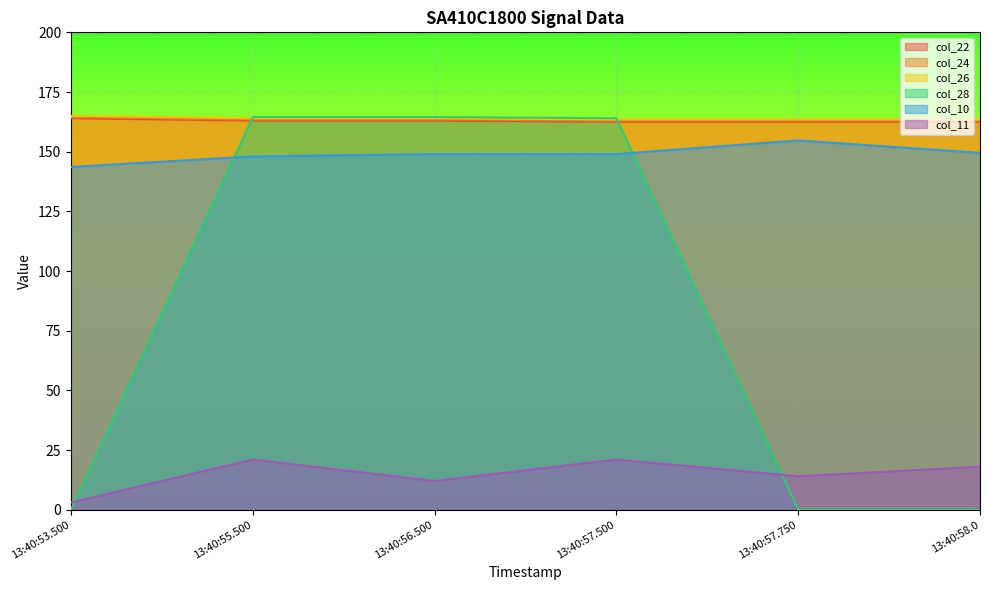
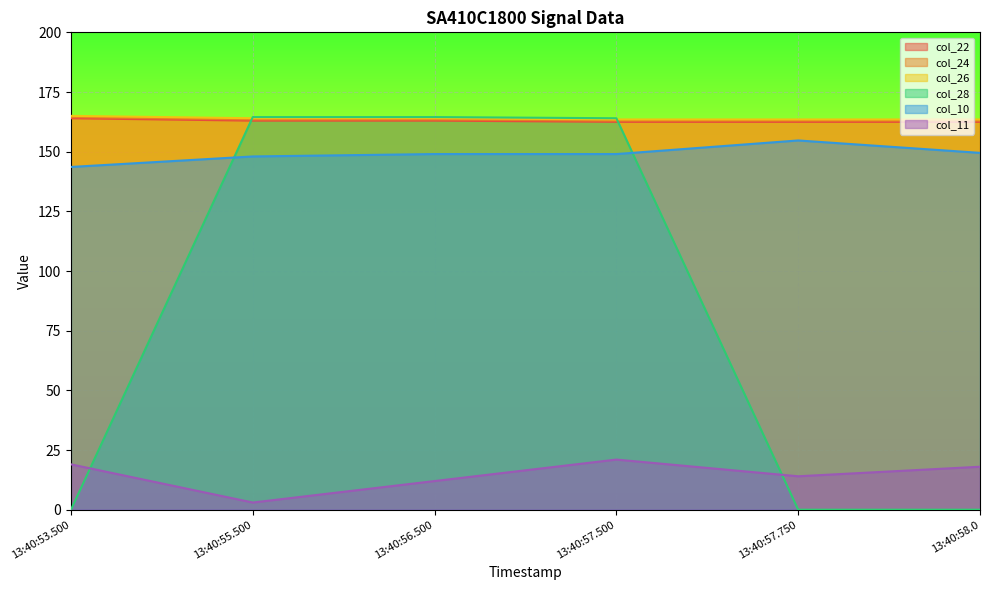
col_11, 13:40:53.500: 3 -> 19
col_11, 13:40:55.500: 21 -> 3
